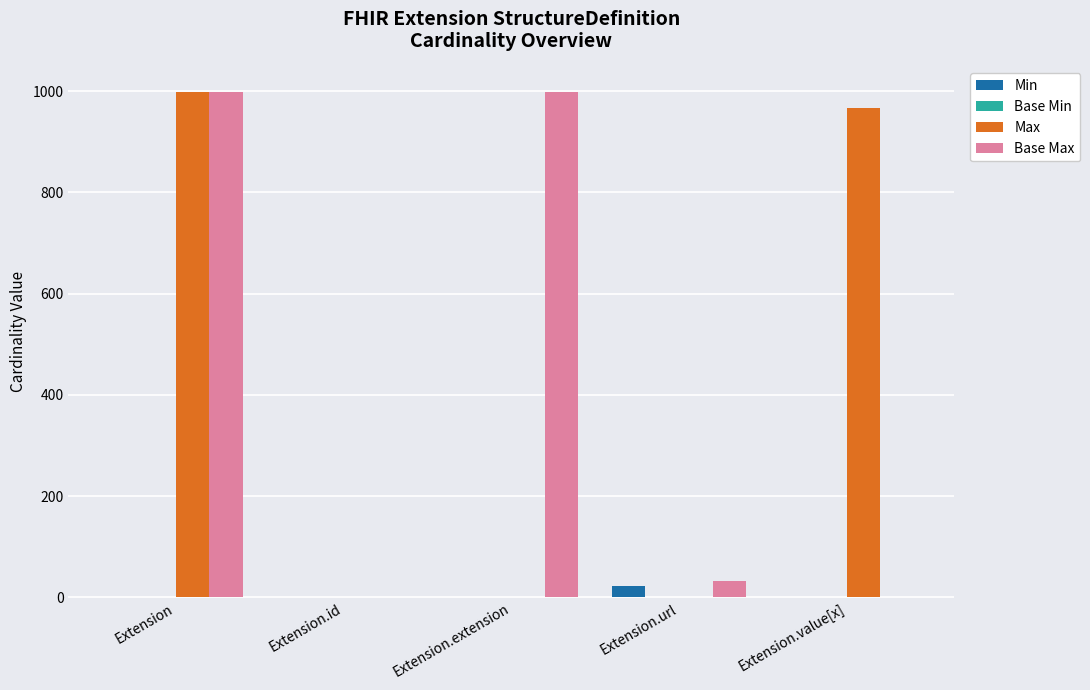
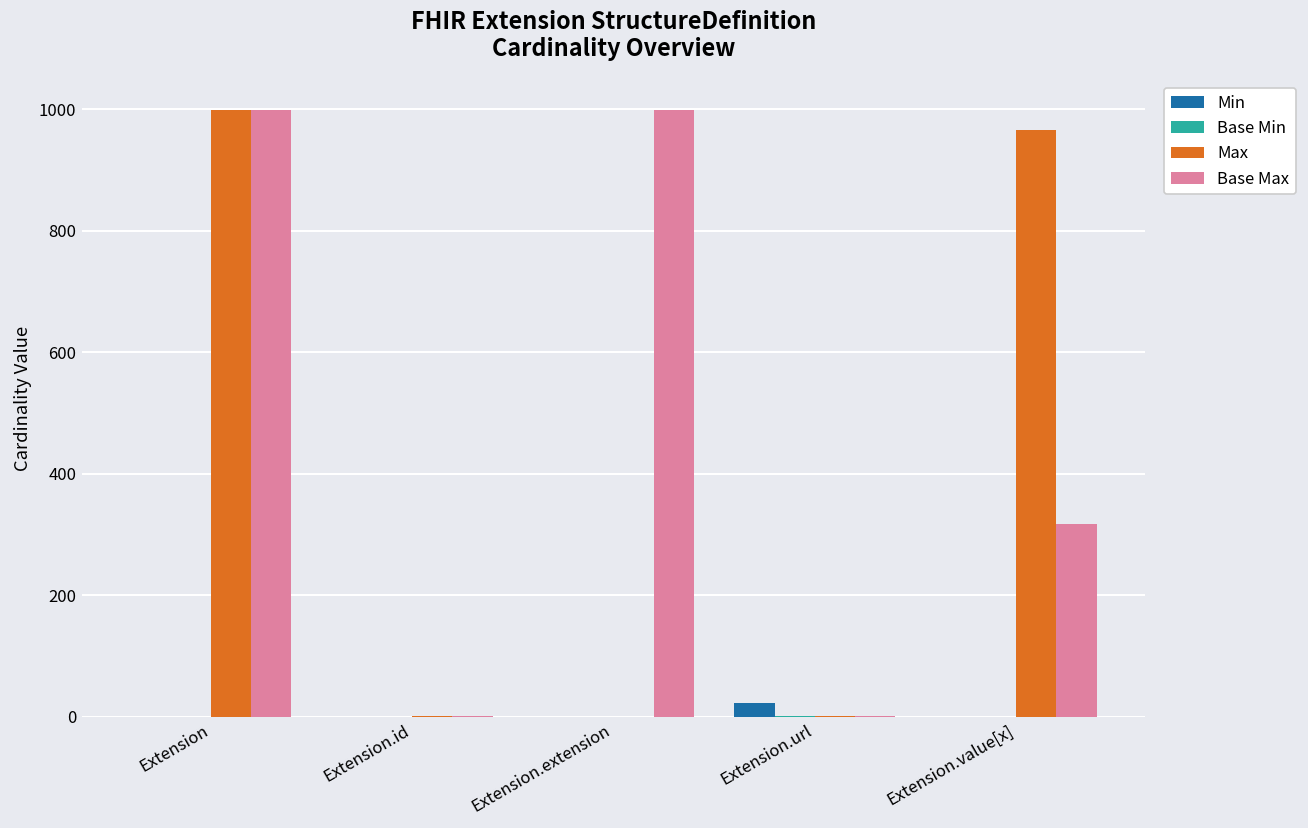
Base Max, Extension.url: 30 -> 0
Base Max, Extension.value[x]: 0 -> 320
